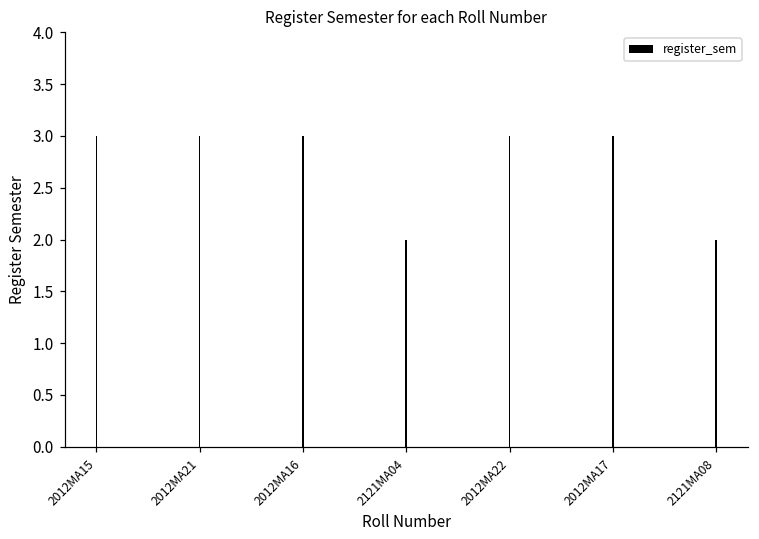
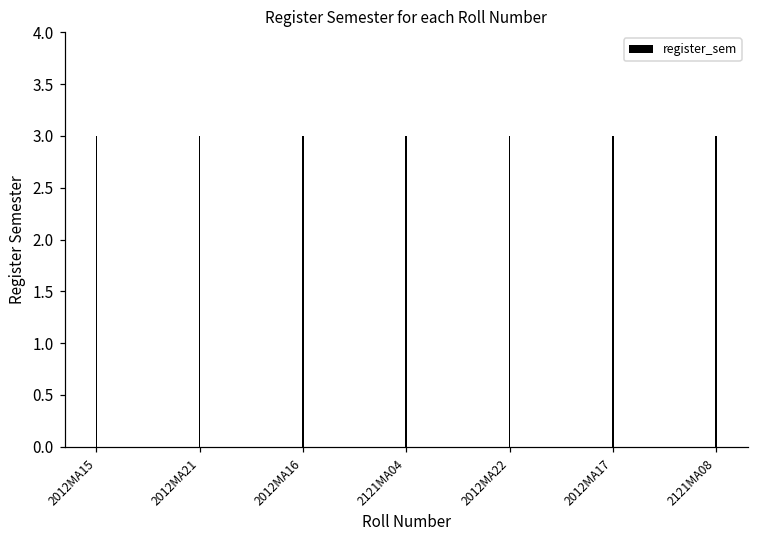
2121MA04: 2 -> 3
2121MA08: 2 -> 3
